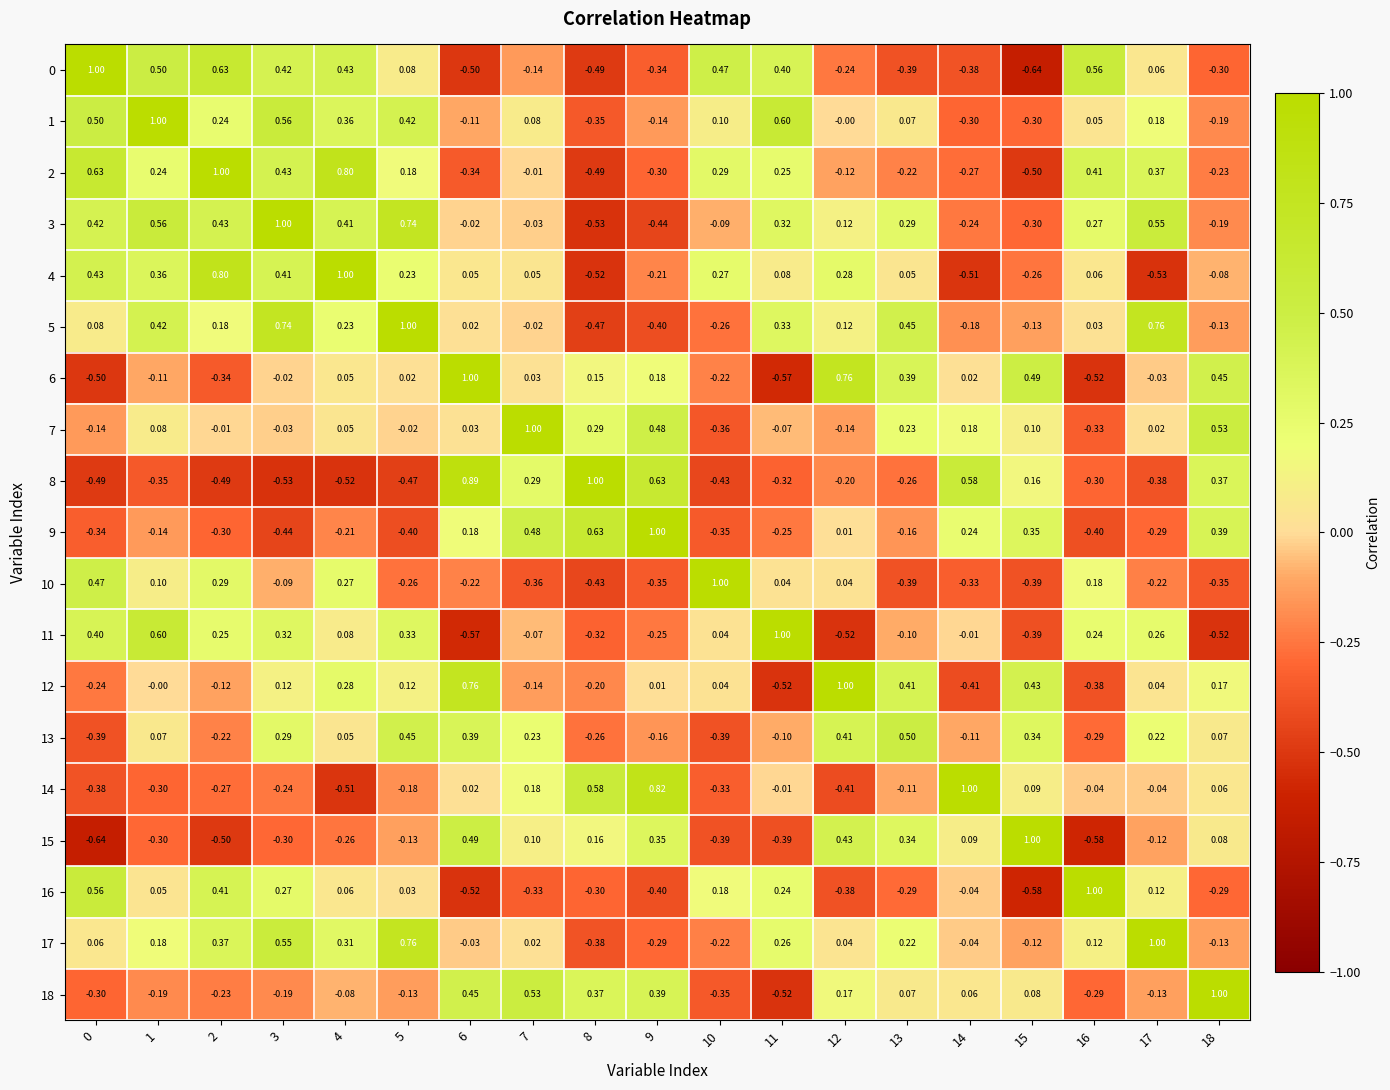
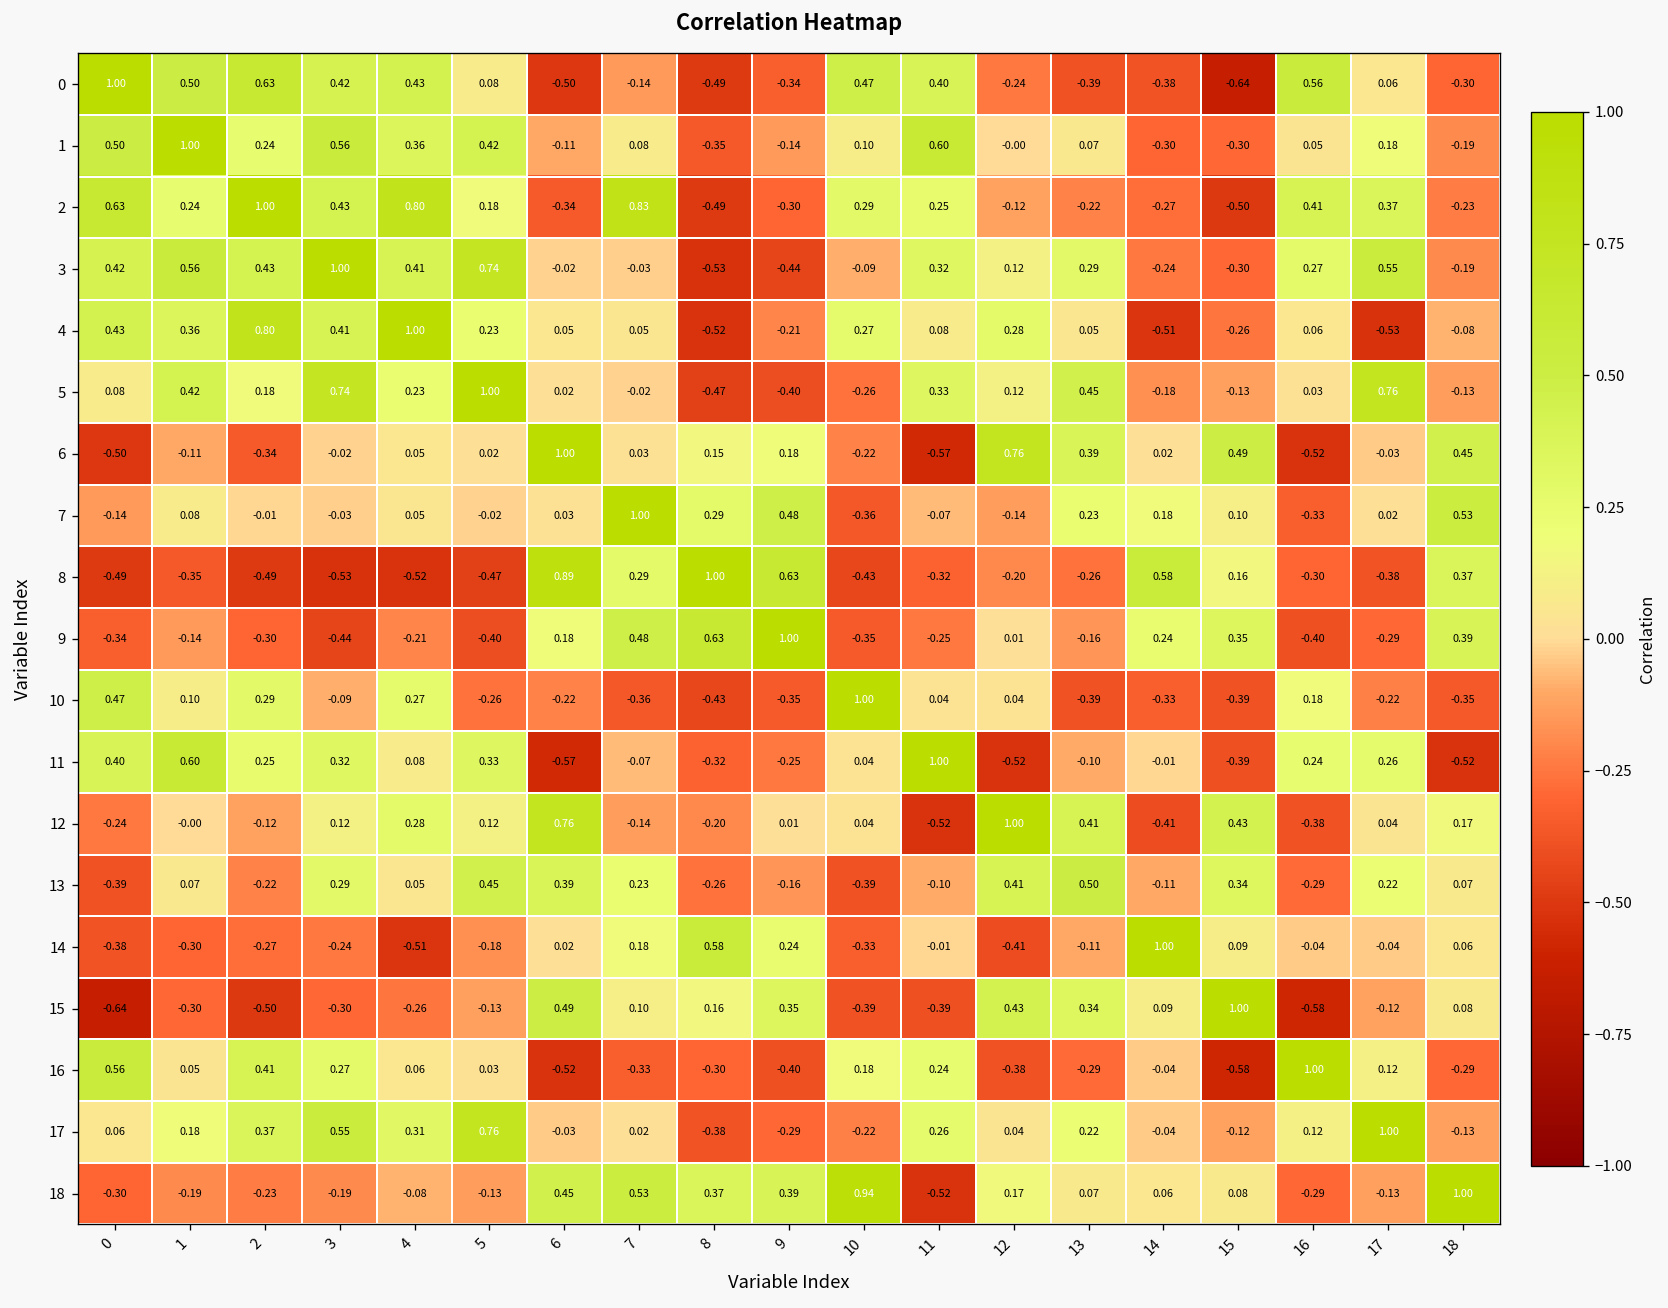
2, 7: -0.01 -> 0.83
14, 9: 0.82 -> 0.24
18, 10: -0.35 -> 0.94
